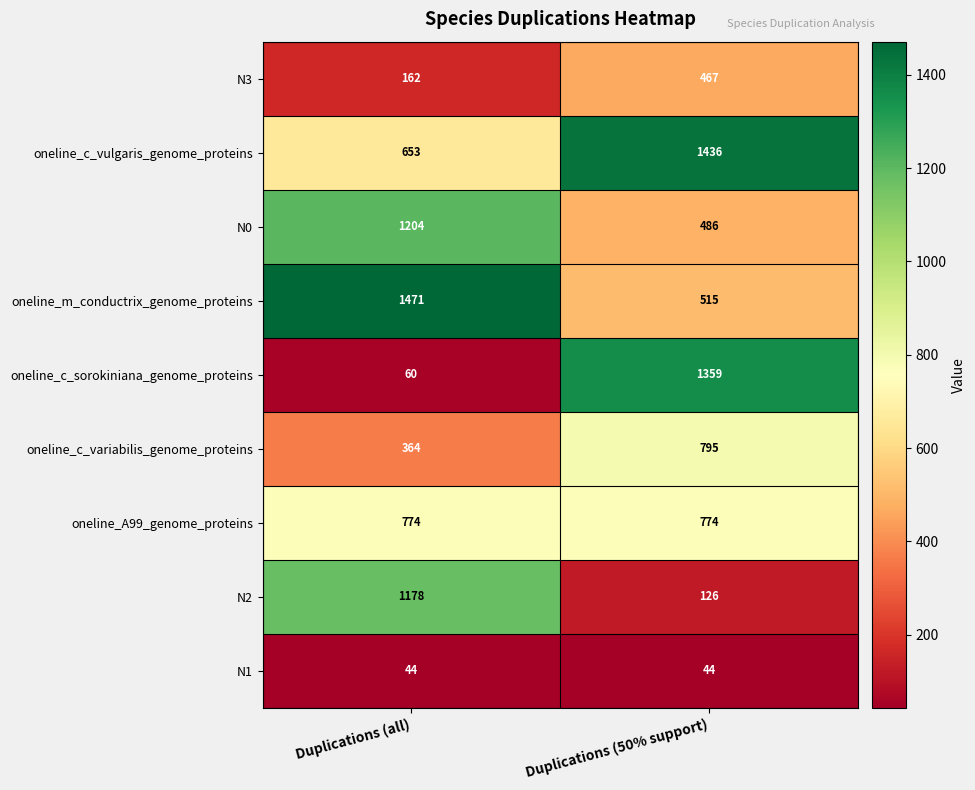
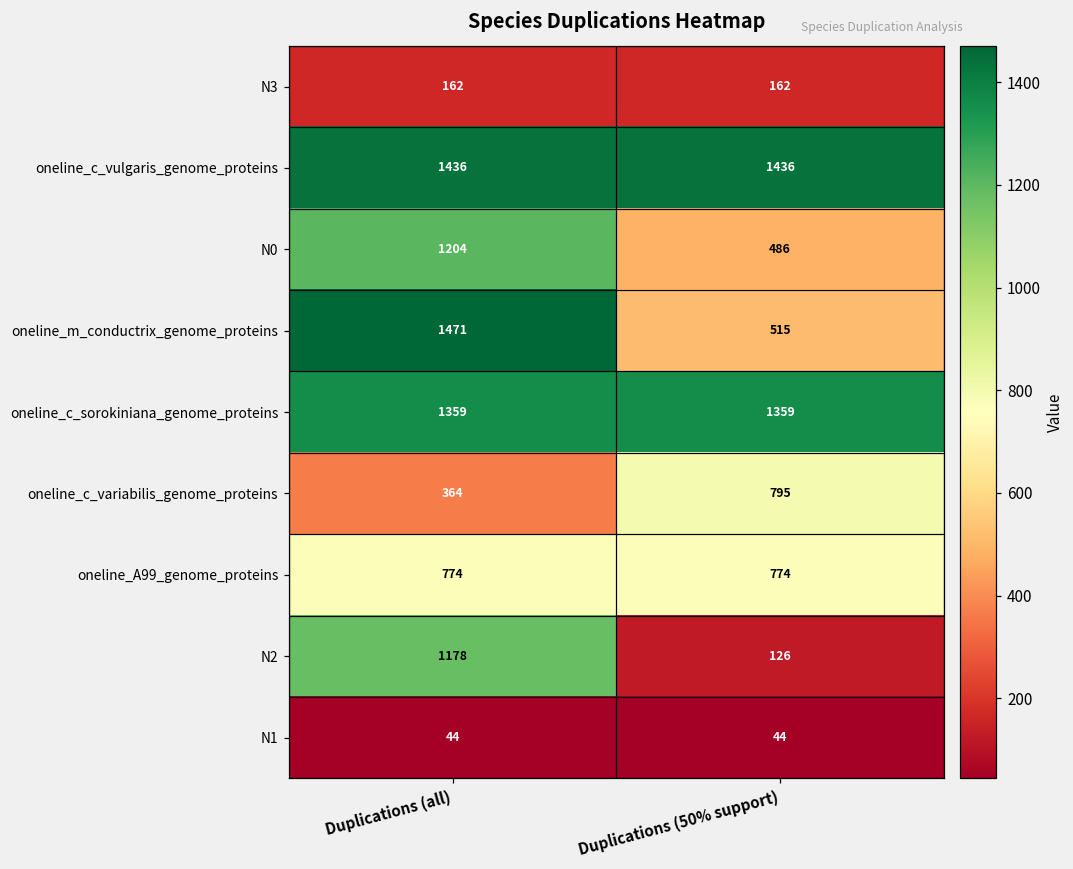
N3, Duplications (50% support): 467 -> 162
oneline_c_vulgaris_genome_proteins, Duplications (all): 653 -> 1436
oneline_c_sorokiniana_genome_proteins, Duplications (all): 60 -> 1359
